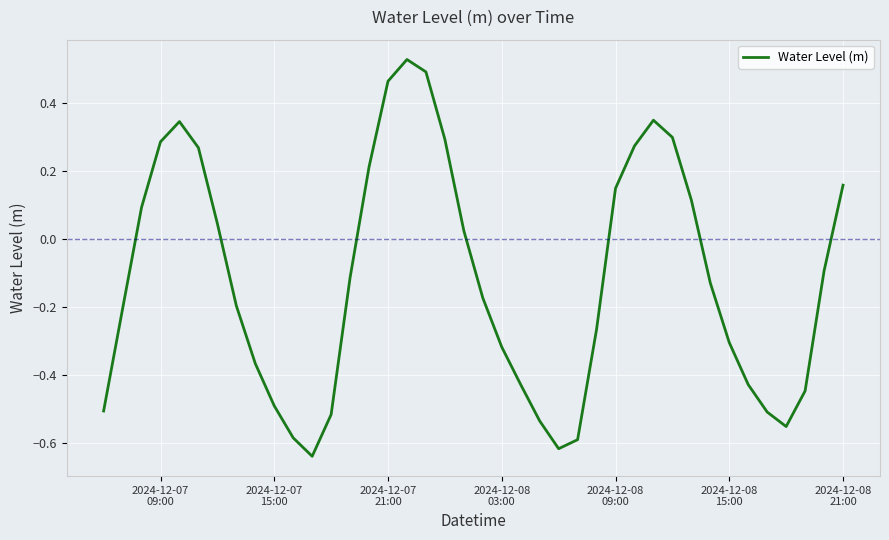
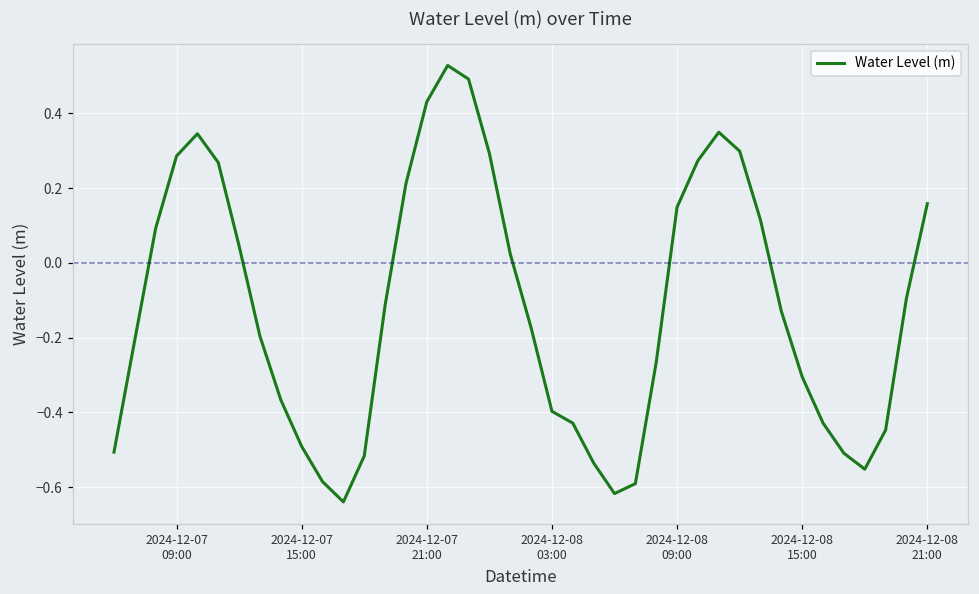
2024-12-07 21:00: 0.46 -> 0.43
2024-12-08 03:00: -0.32 -> -0.40
